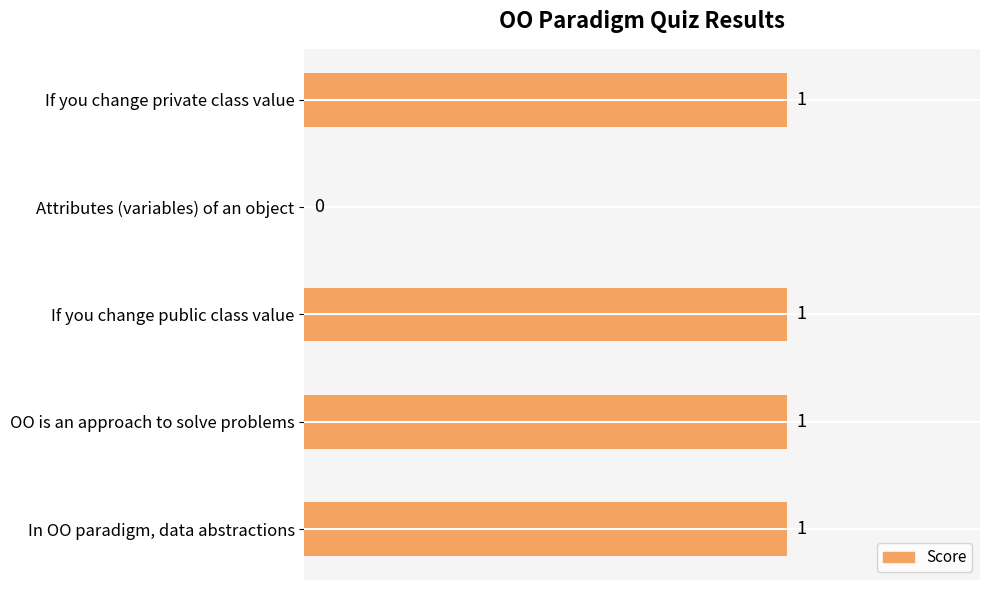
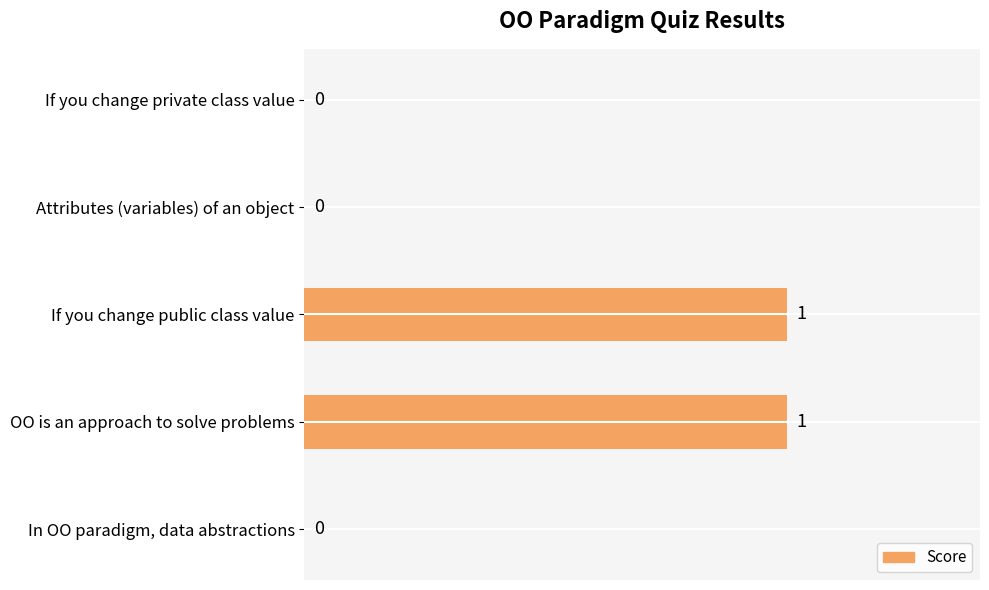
If you change private class value: 1 -> 0
In OO paradigm, data abstractions: 1 -> 0
